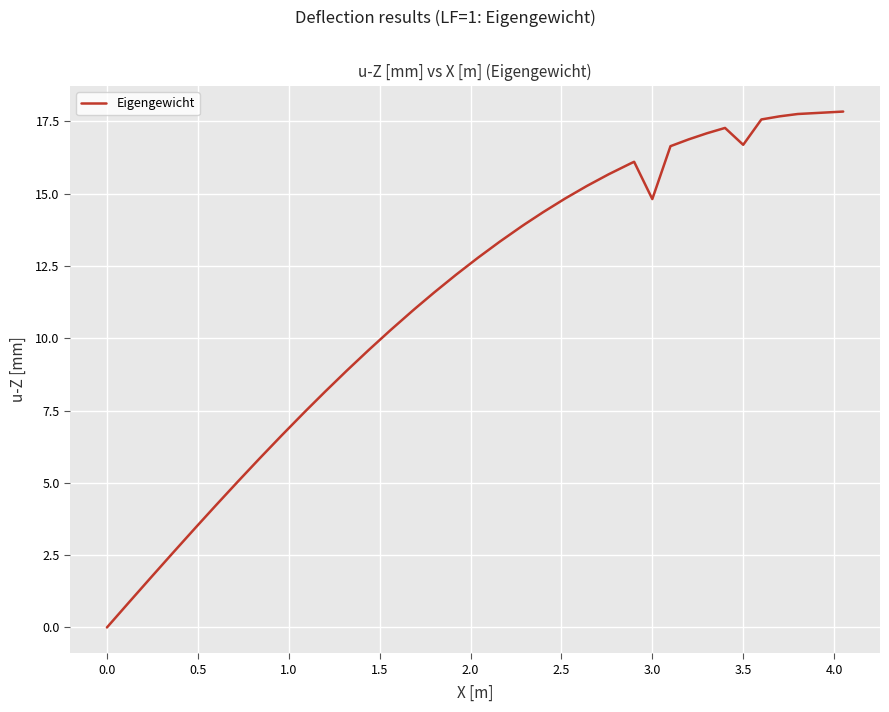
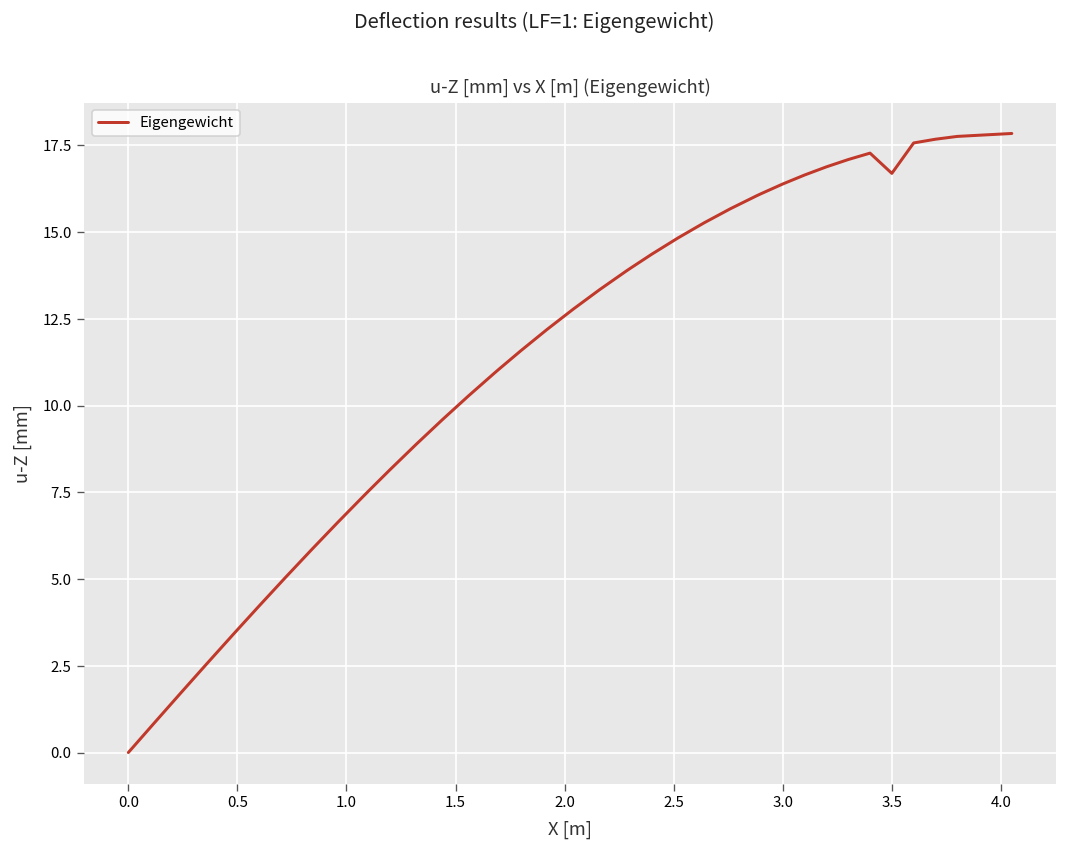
3.0: 14.8 -> 16.4
